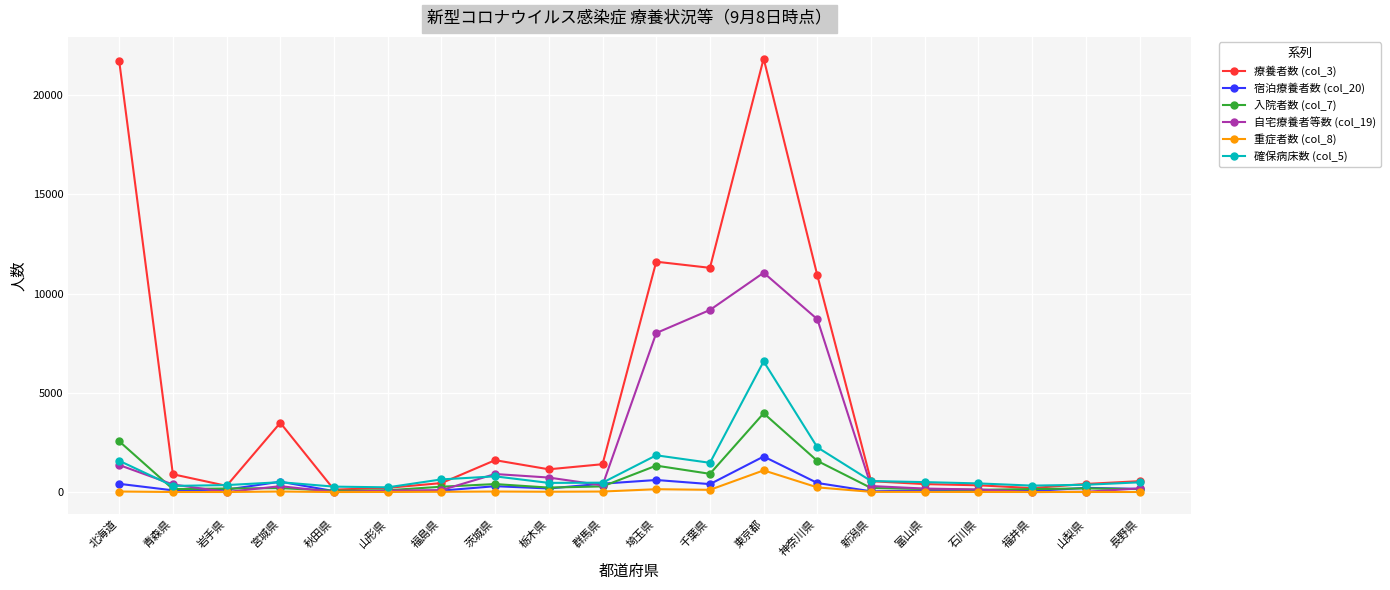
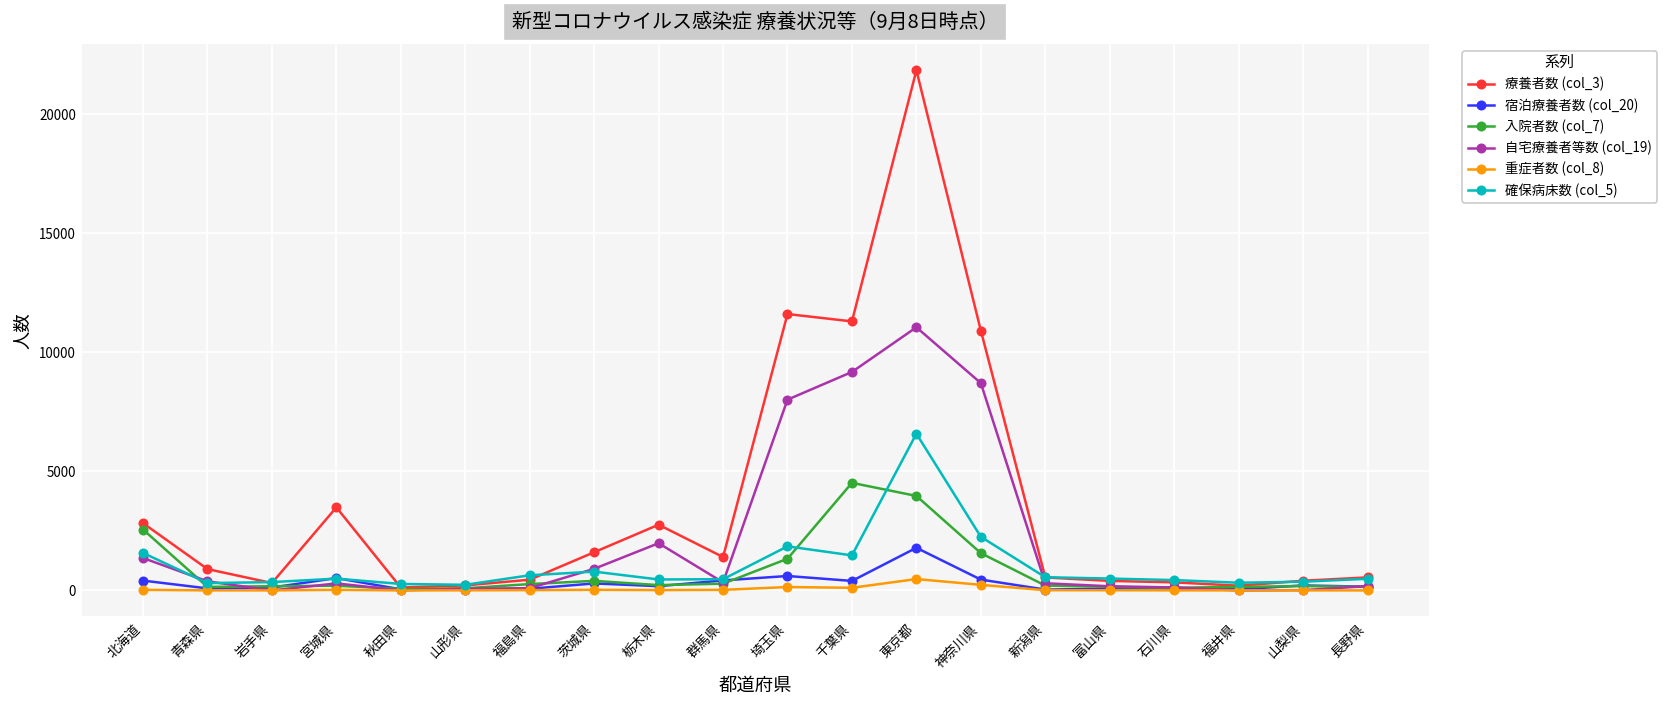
療養者数 (col_3), 北海道: 21700 -> 2800
療養者数 (col_3), 栃木県: 1100 -> 2800
自宅療養者等数 (col_19), 栃木県: 700 -> 2000
入院者数 (col_7), 千葉県: 900 -> 4500
重症者数 (col_8), 東京都: 1100 -> 500
